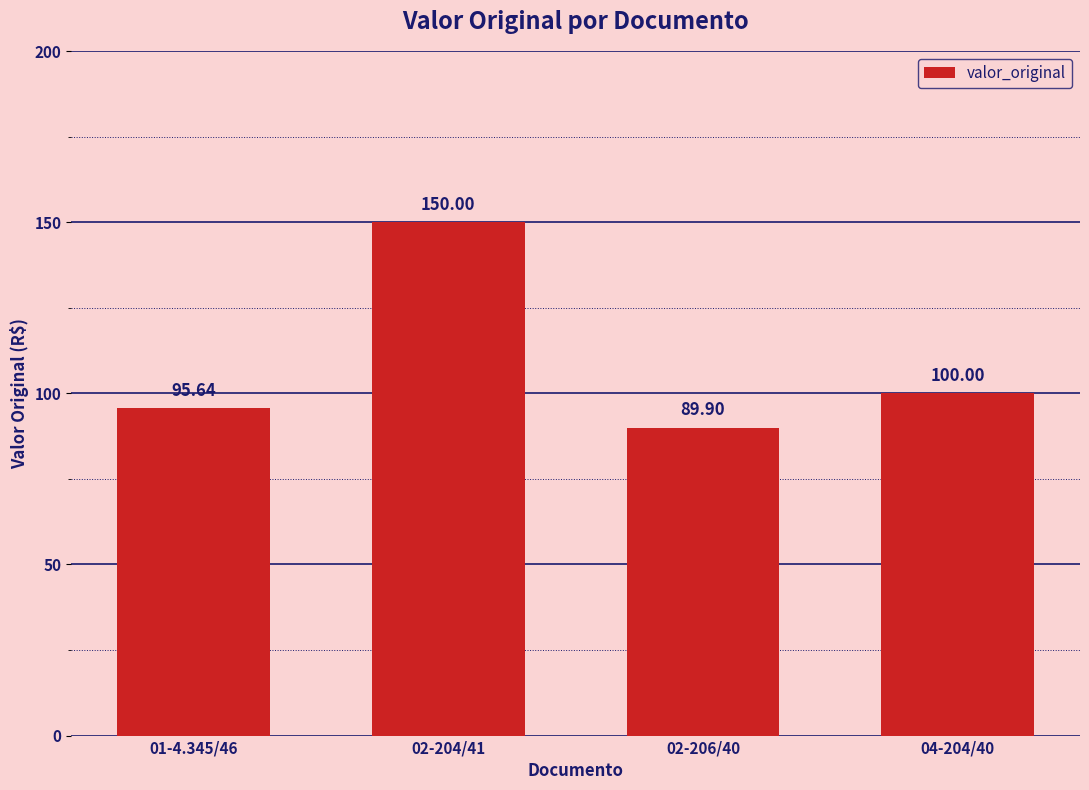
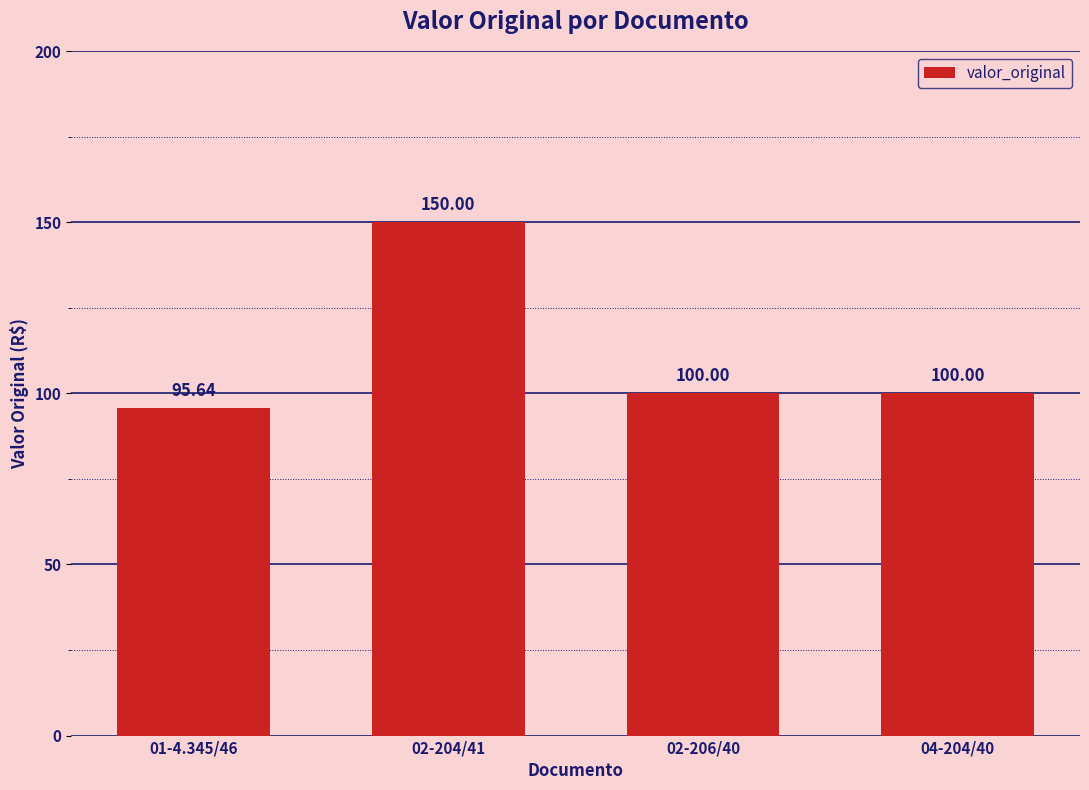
02-206/40: 89.90 -> 100.00
